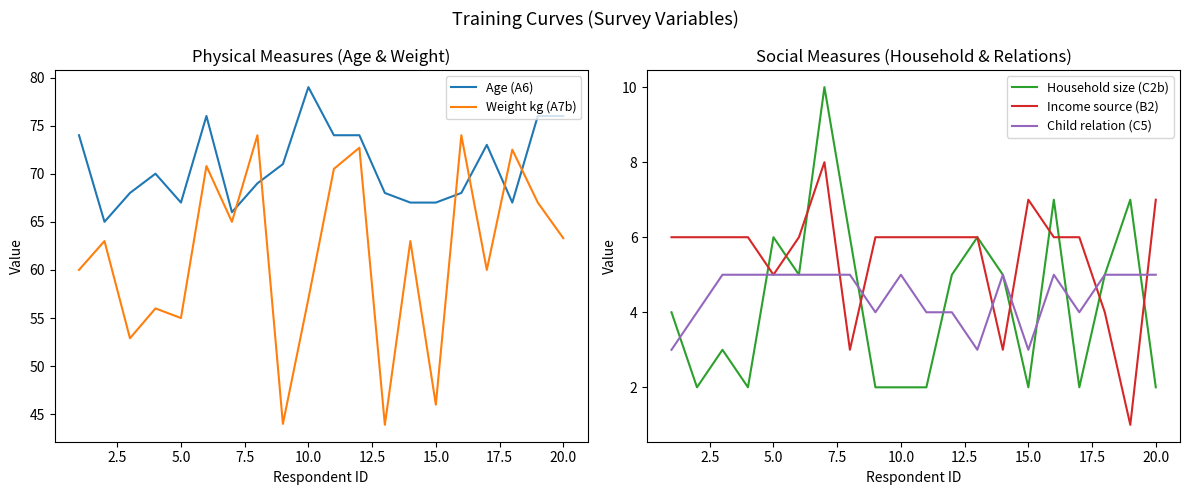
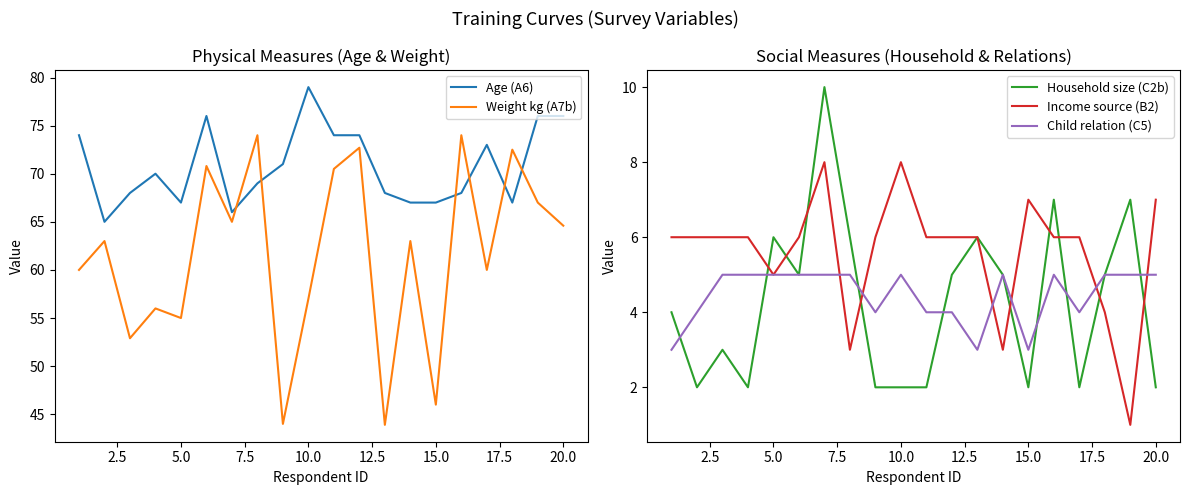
Physical Measures (Age & Weight), Weight kg (A7b), 20.0: 63 -> 65
Social Measures (Household & Relations), Income source (B2), 10.0: 6 -> 8
